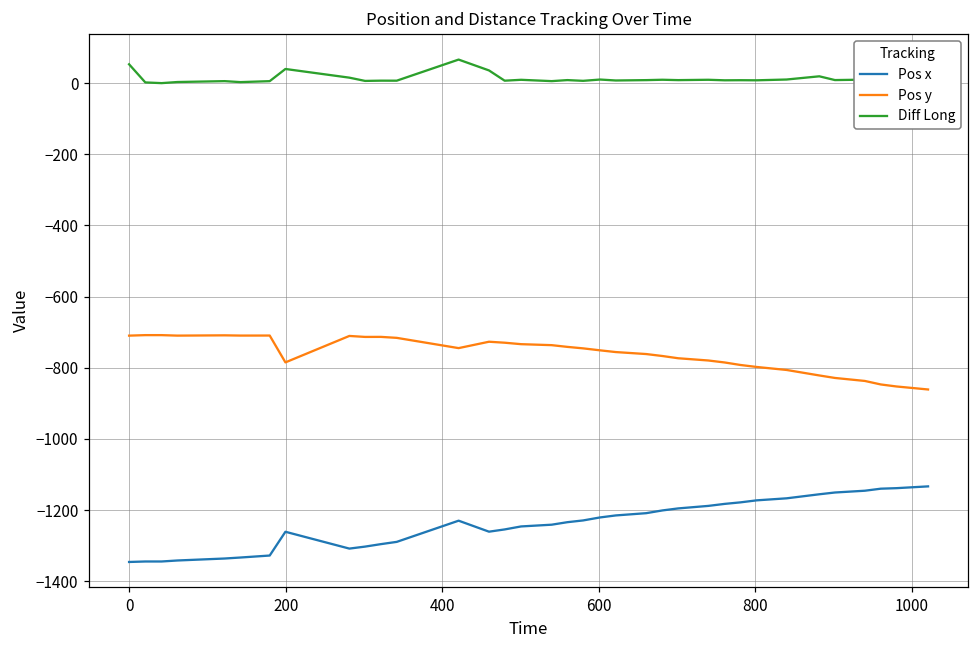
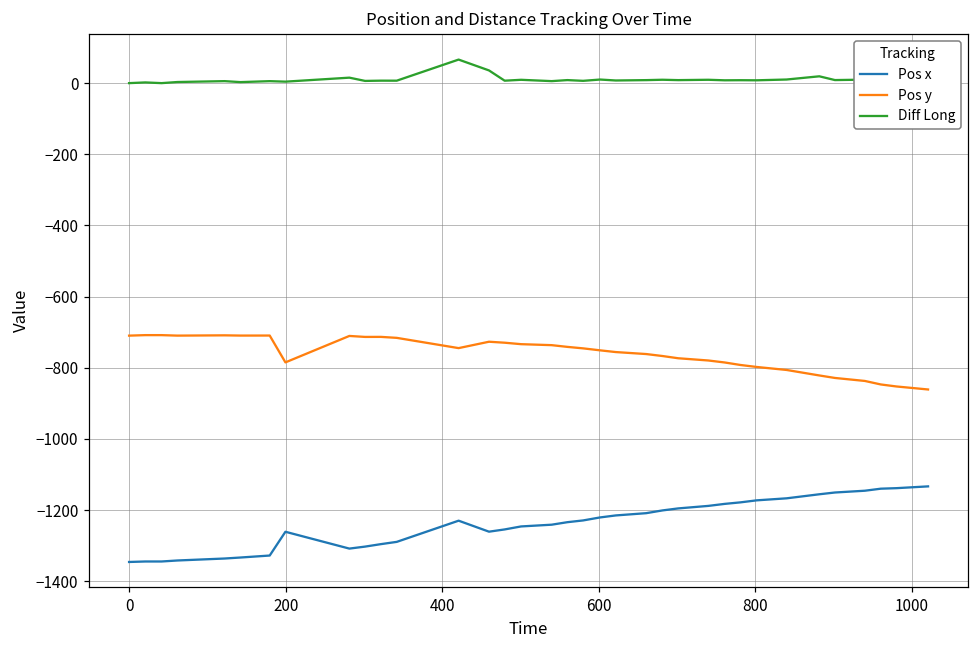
Diff Long, 0: 50 -> 0
Diff Long, 200: 40 -> 0
